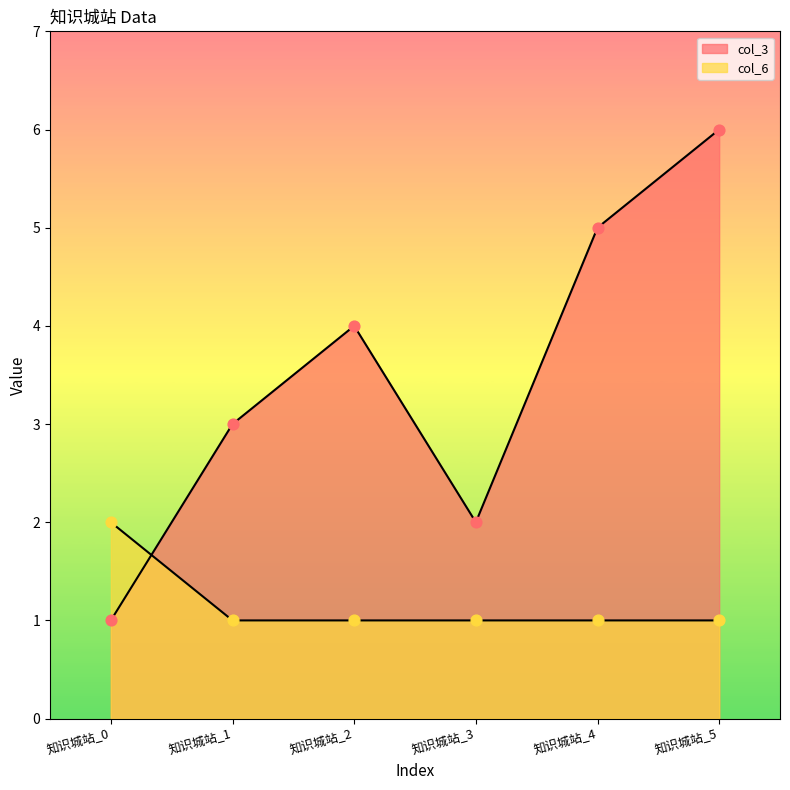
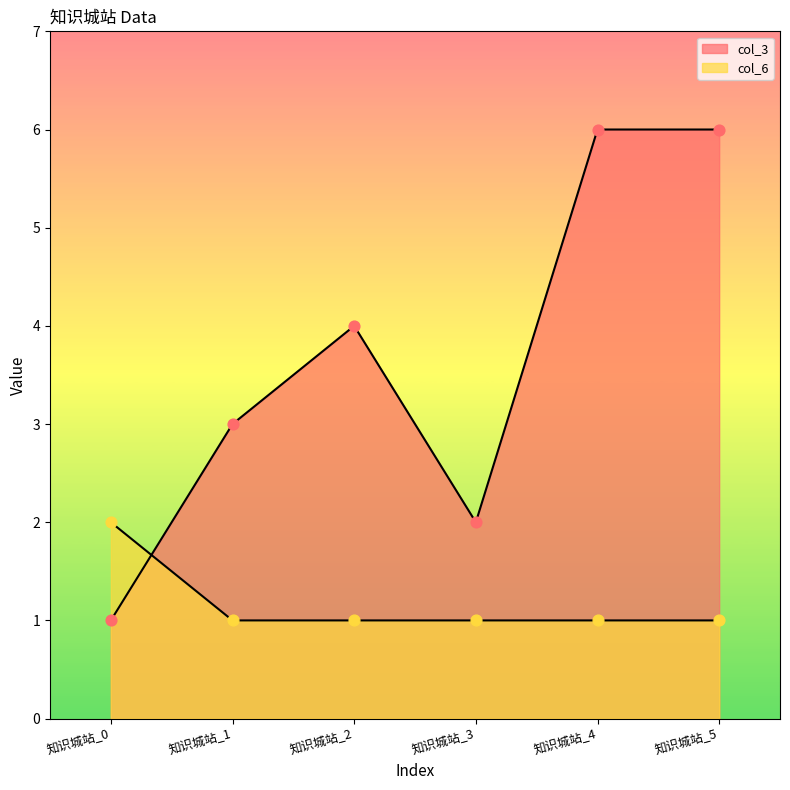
col_3, 知识城站_4: 5 -> 6
